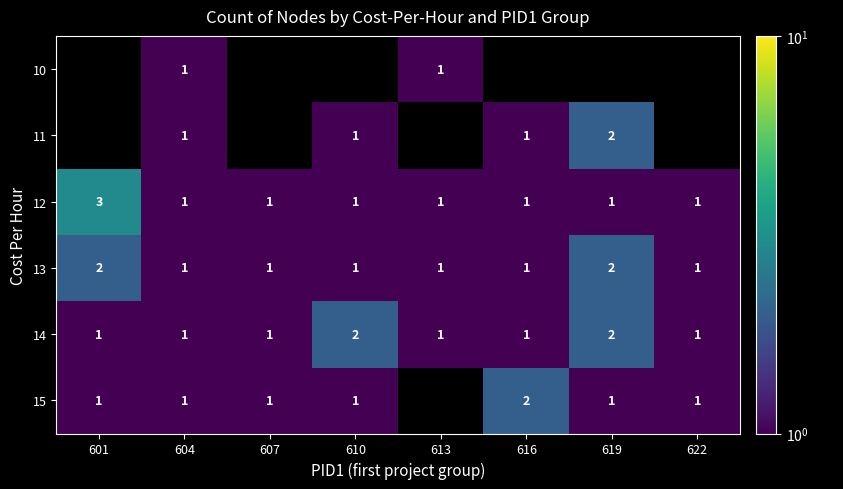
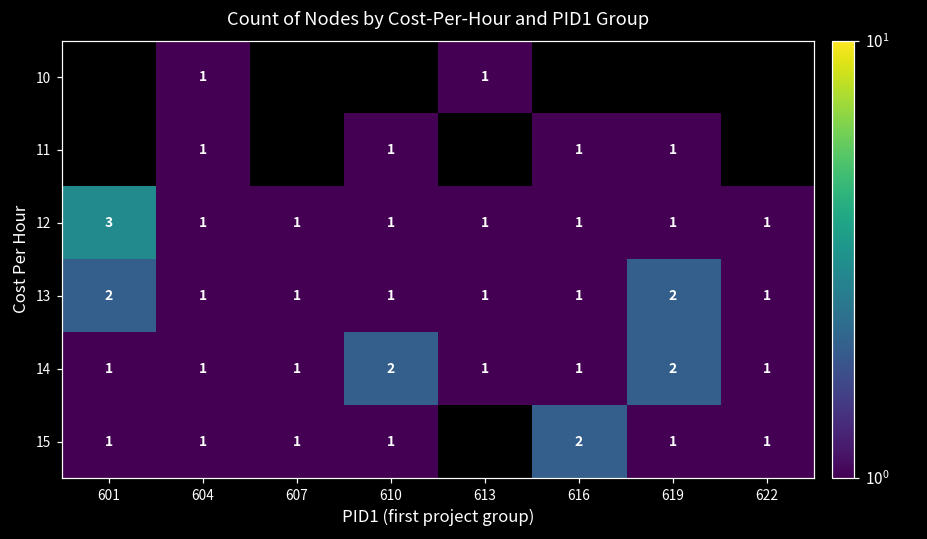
11, 619: 2 -> 1
